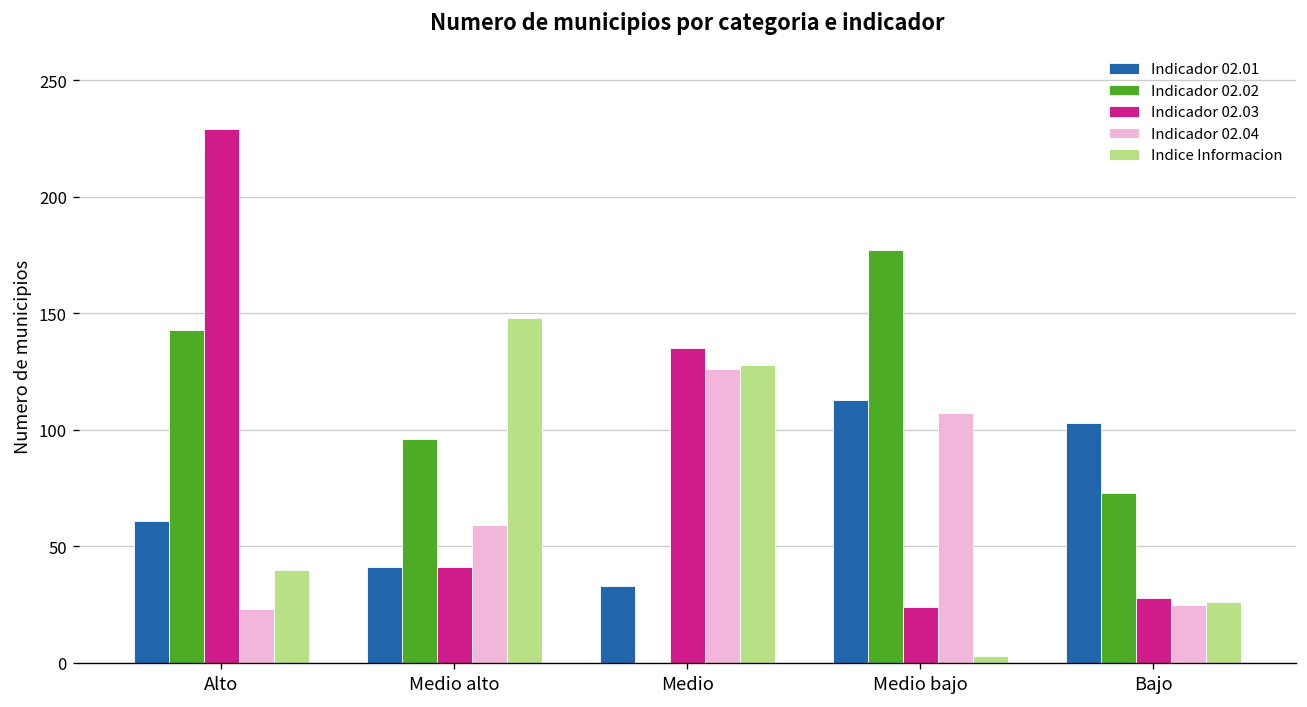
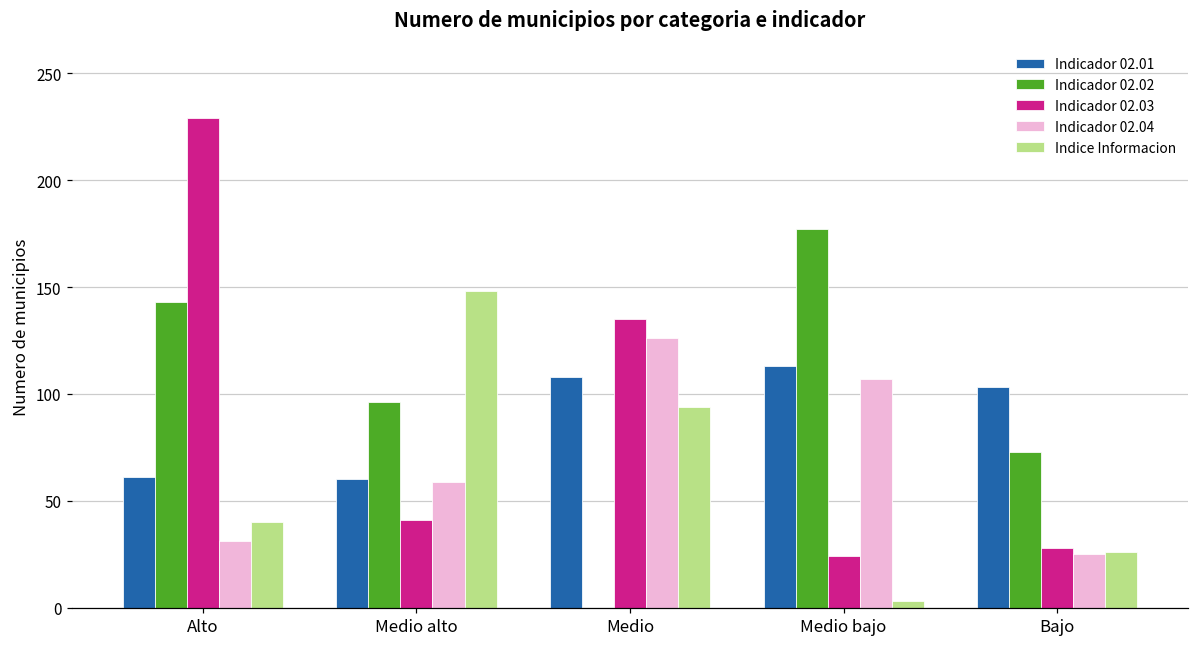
Indicador 02.04, Alto: 23 -> 31
Indicador 02.01, Medio alto: 41 -> 60
Indicador 02.01, Medio: 33 -> 108
Indice Informacion, Medio: 128 -> 94
